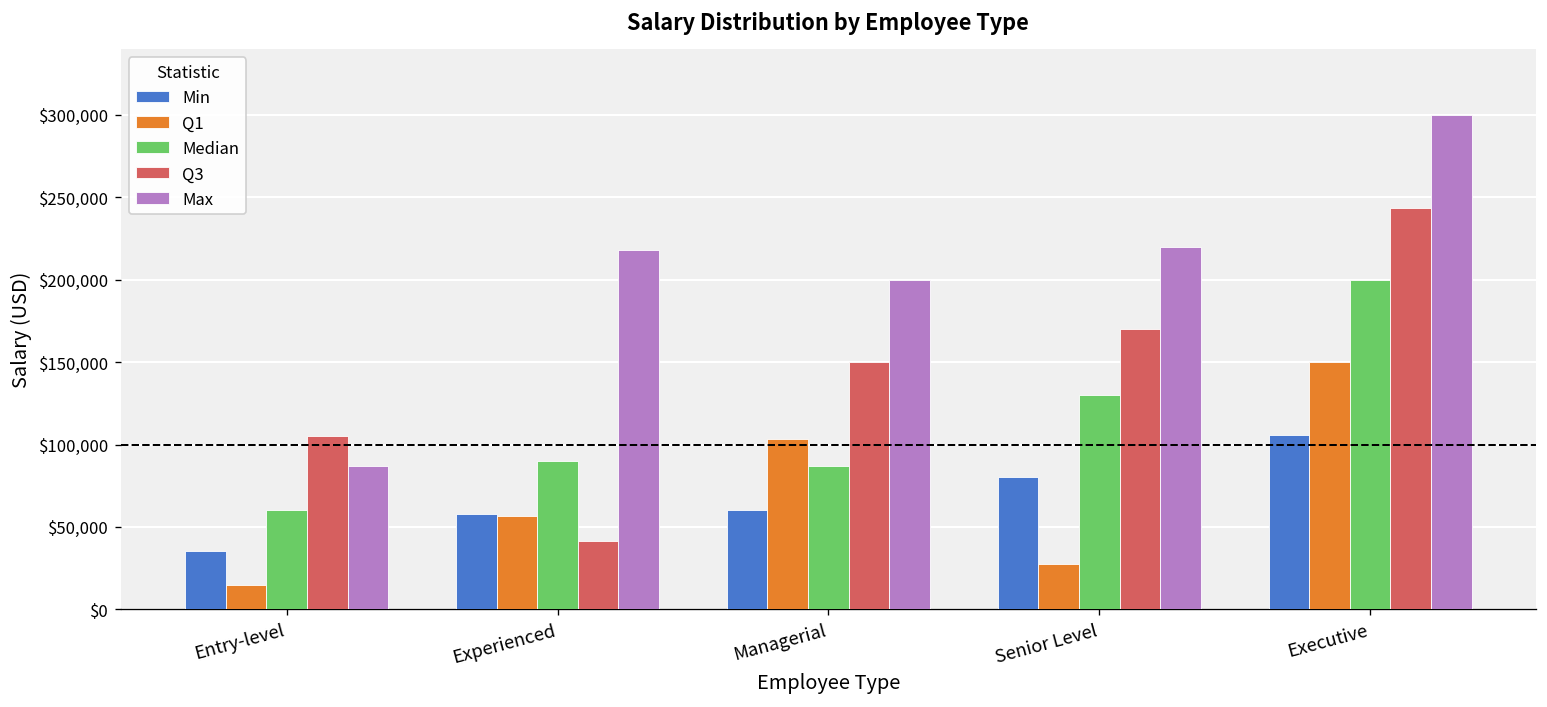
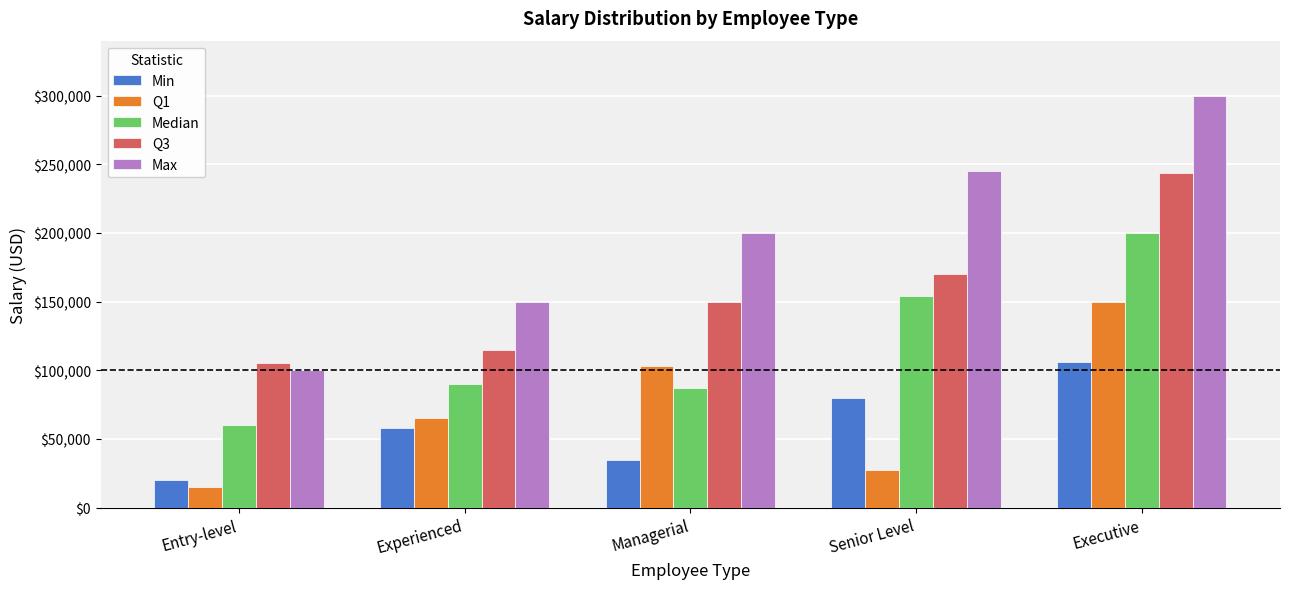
Min, Entry-level: $35,000 -> $20,000
Max, Entry-level: $87,000 -> $100,000
Q1, Experienced: $57,000 -> $65,000
Q3, Experienced: $41,000 -> $115,000
Max, Experienced: $218,000 -> $150,000
Min, Managerial: $60,000 -> $34,000
Median, Senior Level: $130,000 -> $154,000
Max, Senior Level: $220,000 -> $245,000
